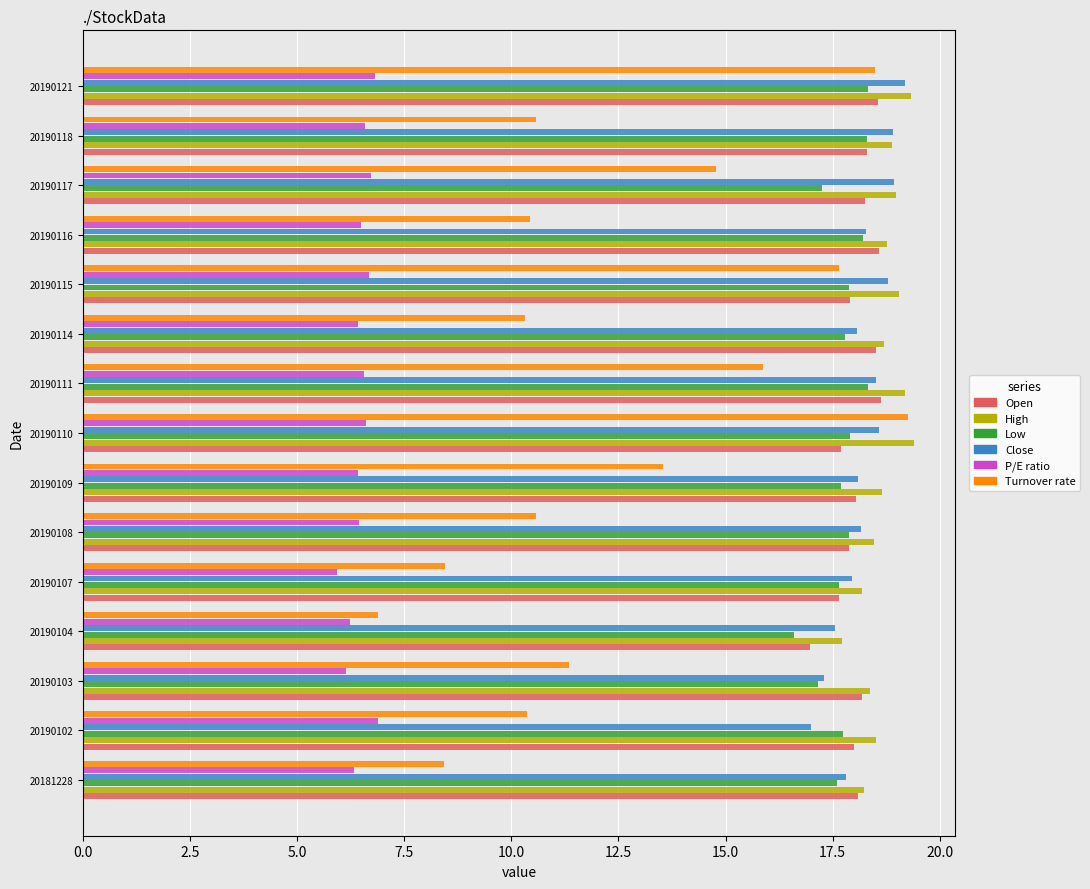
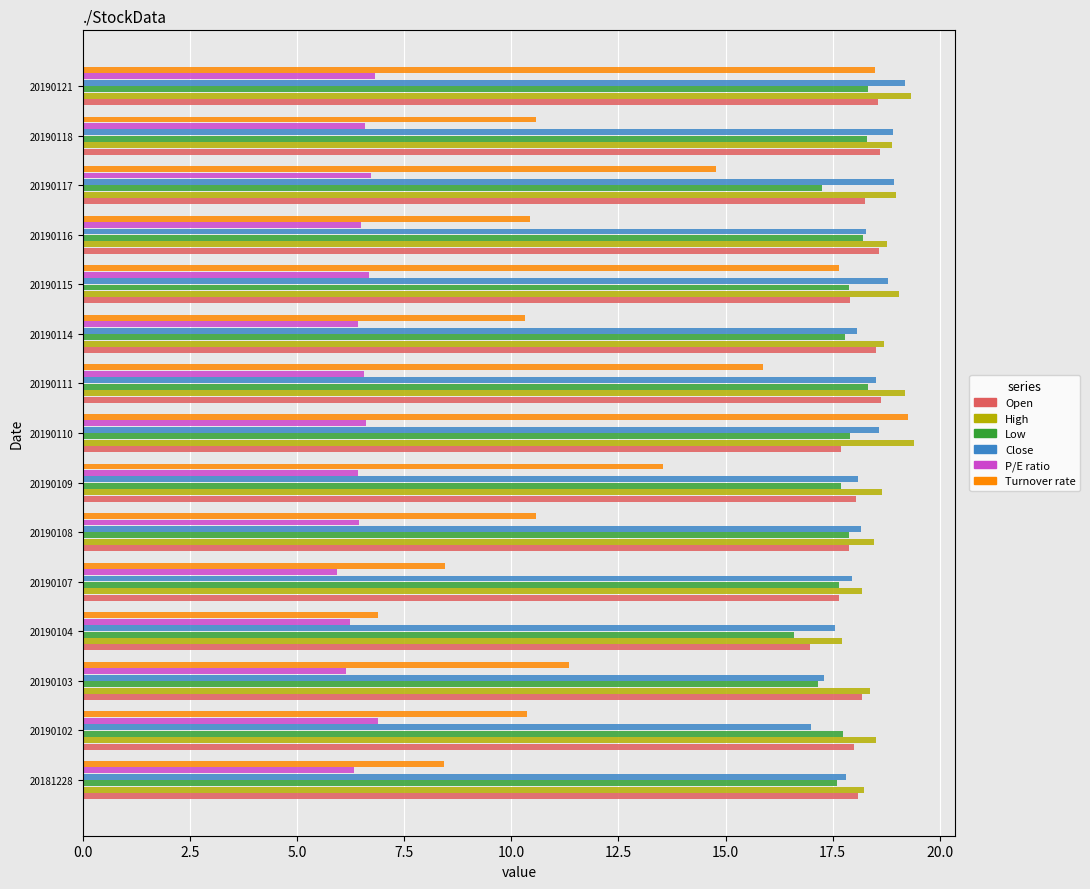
Open, 20190118: 18.3 -> 18.6
